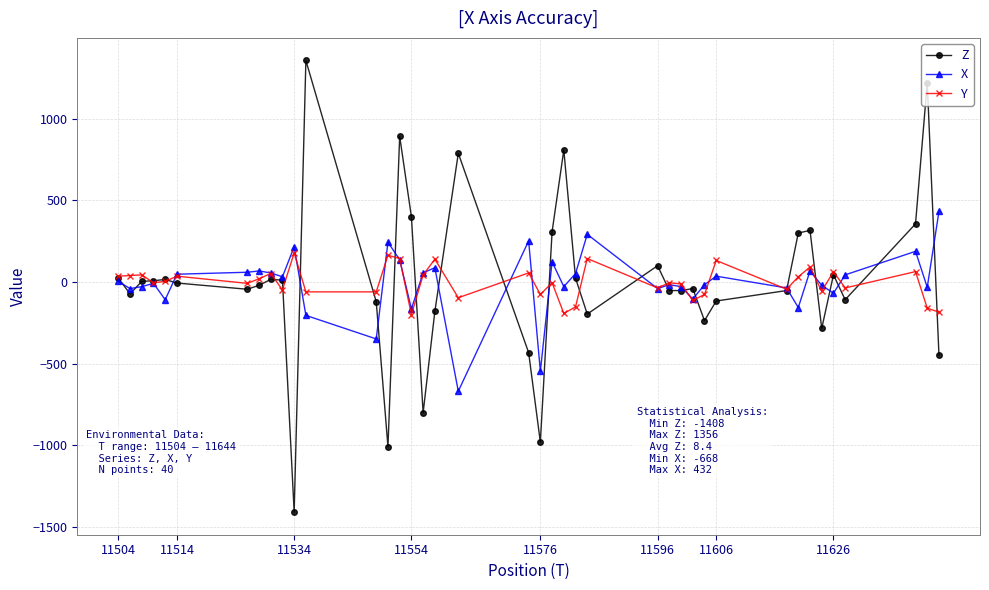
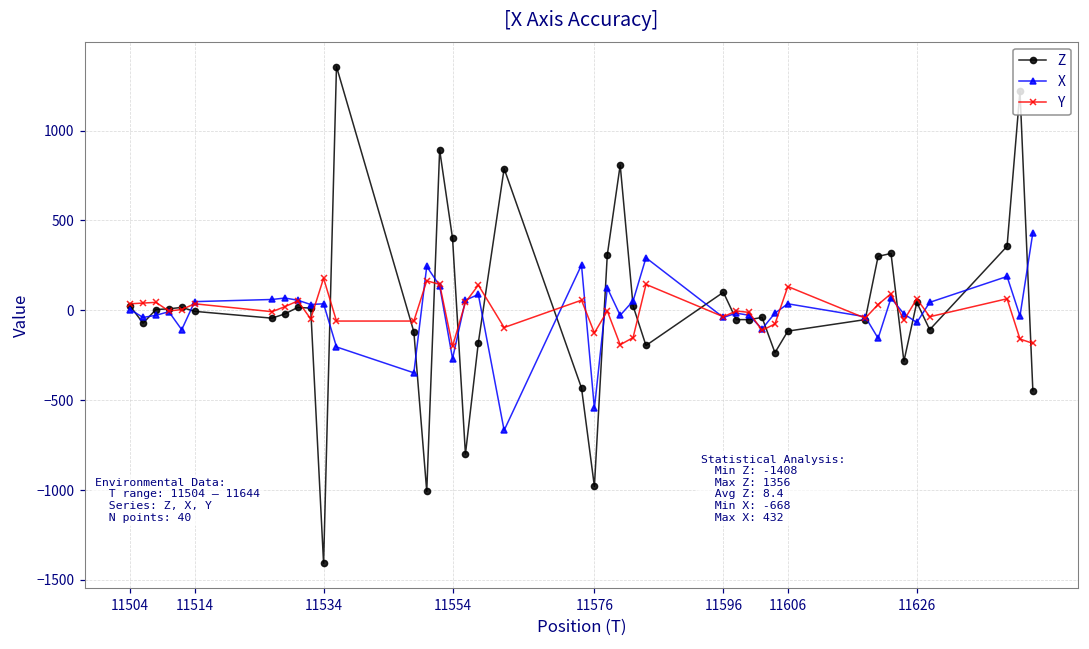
X, 11534: 220 -> 40
X, 11554: -160 -> -270
Y, 11576: -80 -> -130
